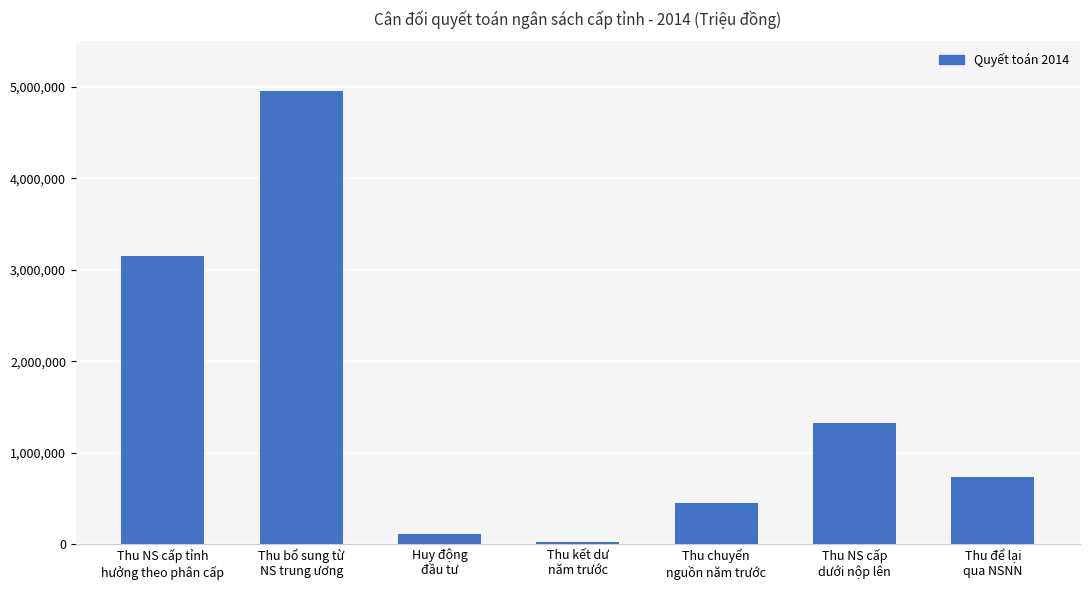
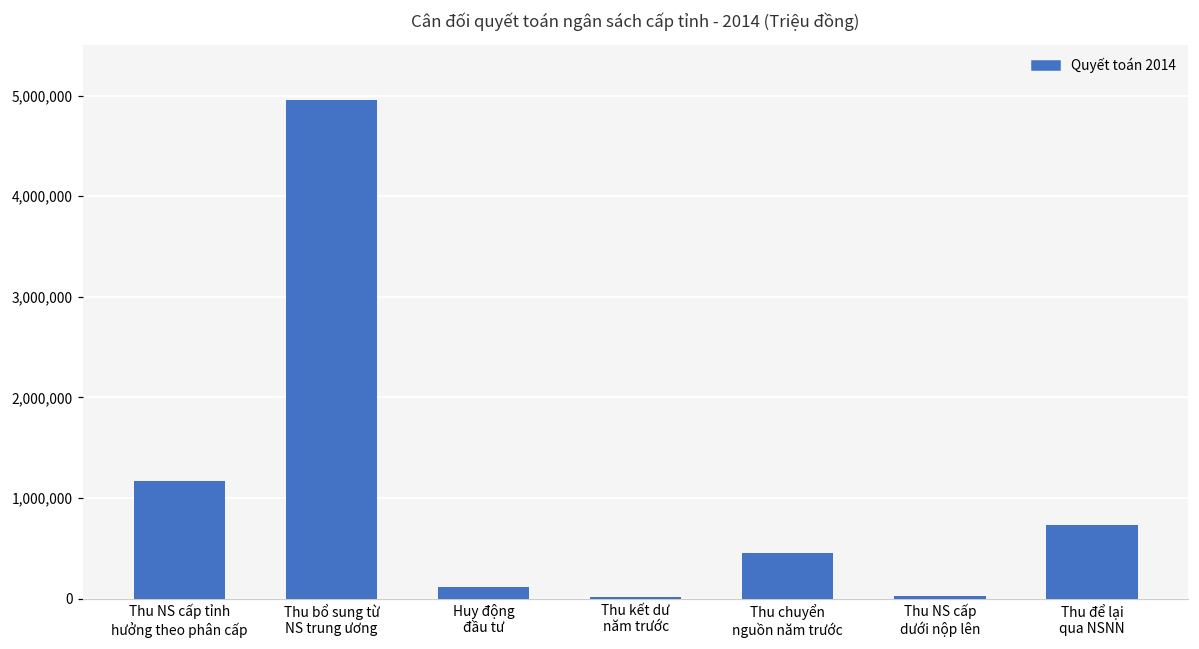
Thu NS cấp tỉnh hưởng theo phân cấp: 3,200,000 -> 1,200,000
Thu NS cấp dưới nộp lên: 1,300,000 -> 0
